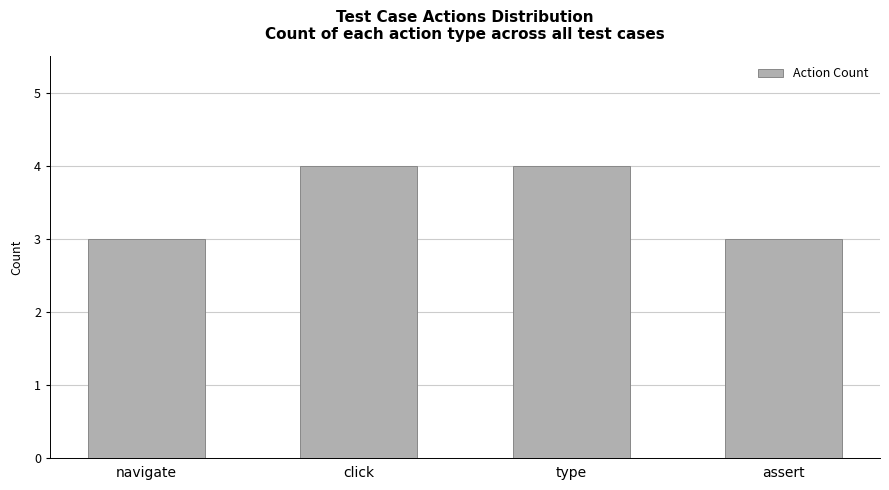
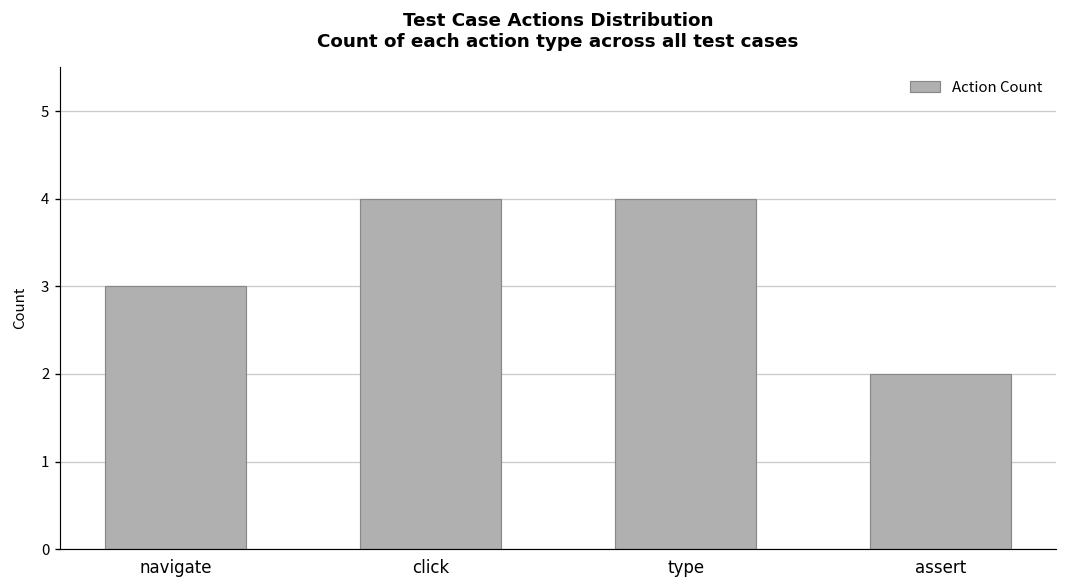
assert: 3 -> 2
